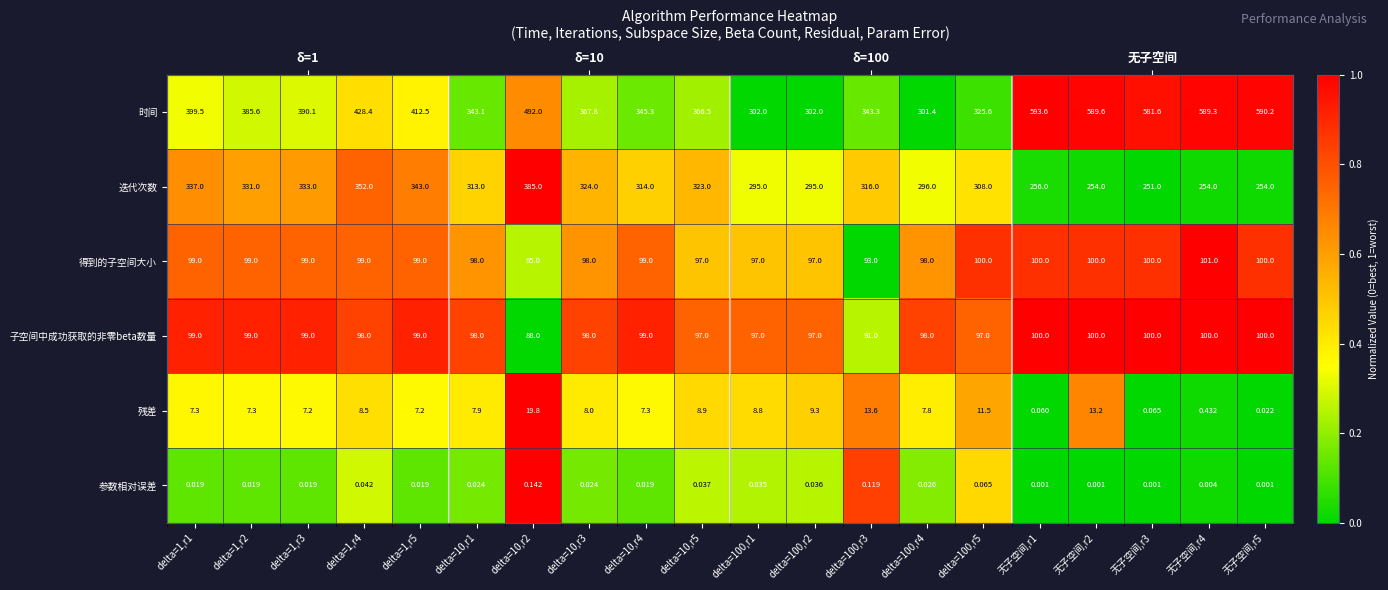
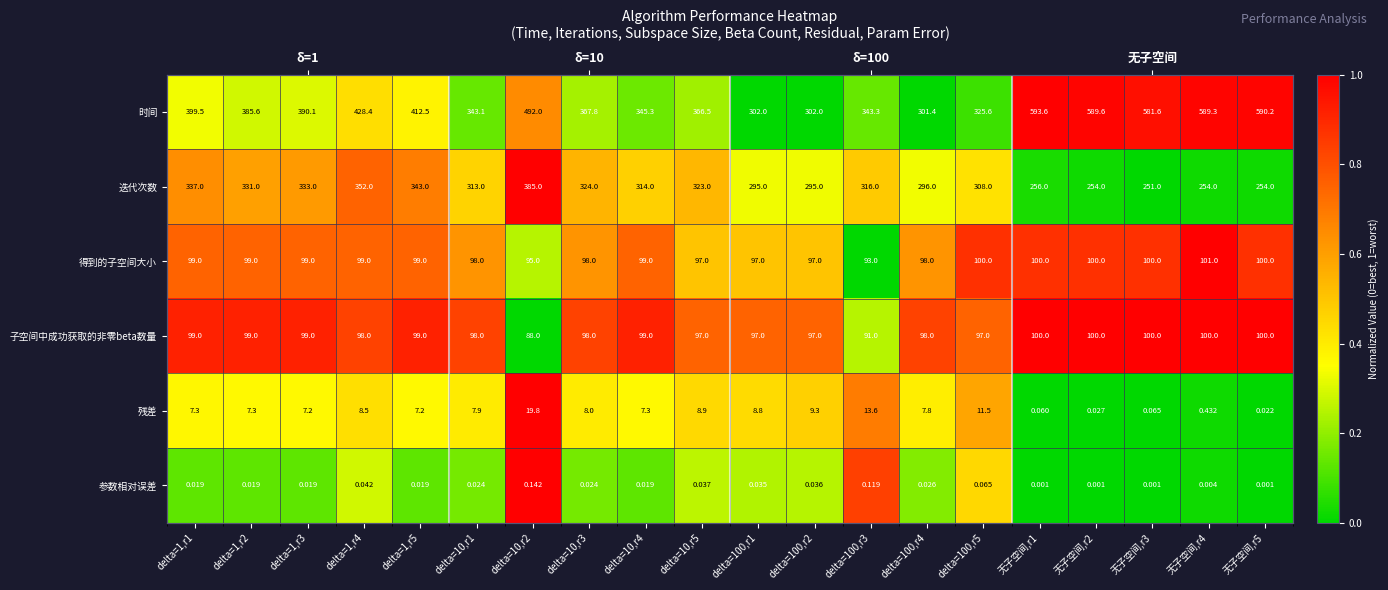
残差, 无子空间,r2: 13.2 -> 0.027
